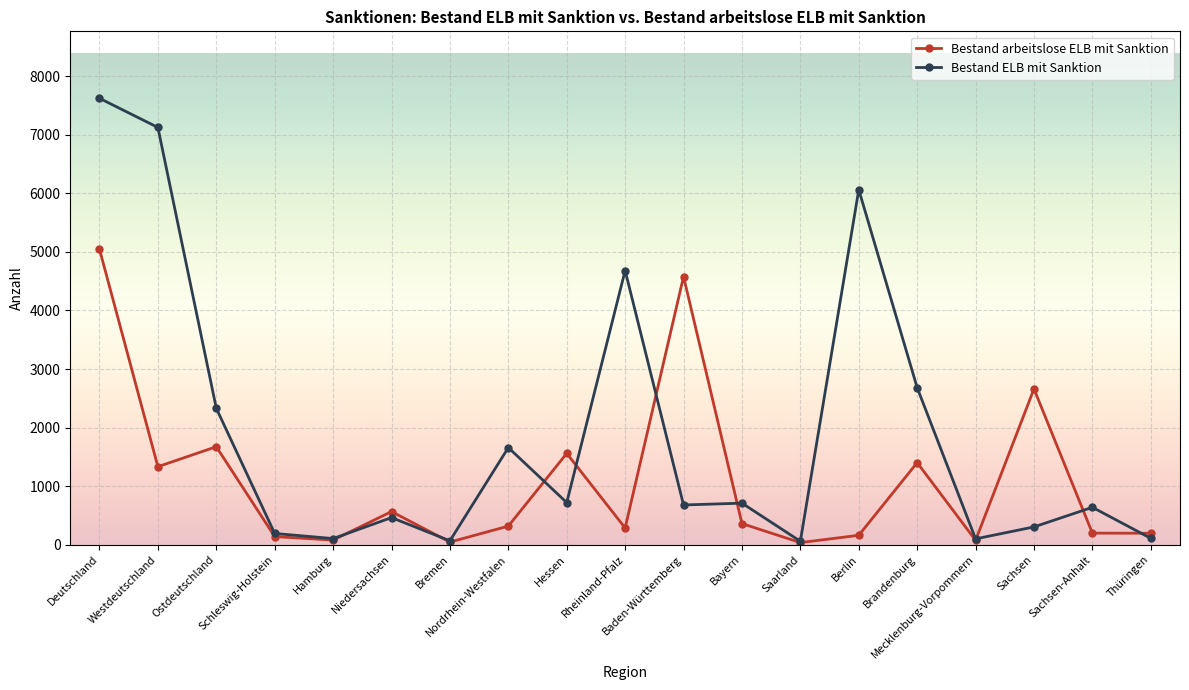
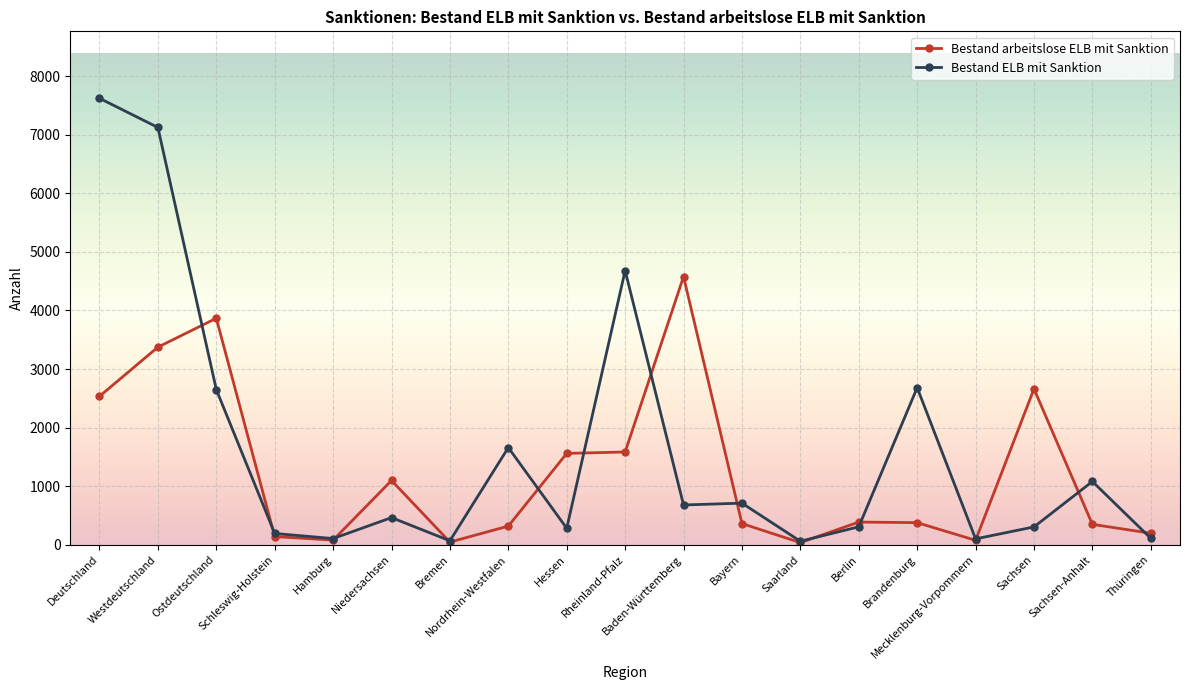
Bestand arbeitslose ELB mit Sanktion, Deutschland: 5000 -> 2500
Bestand arbeitslose ELB mit Sanktion, Westdeutschland: 1300 -> 3400
Bestand arbeitslose ELB mit Sanktion, Ostdeutschland: 1700 -> 3900
Bestand ELB mit Sanktion, Ostdeutschland: 2300 -> 2700
Bestand arbeitslose ELB mit Sanktion, Niedersachsen: 600 -> 1100
Bestand ELB mit Sanktion, Hessen: 700 -> 300
Bestand arbeitslose ELB mit Sanktion, Rheinland-Pfalz: 300 -> 1600
Bestand arbeitslose ELB mit Sanktion, Berlin: 200 -> 400
Bestand ELB mit Sanktion, Berlin: 6100 -> 300
Bestand arbeitslose ELB mit Sanktion, Brandenburg: 1400 -> 400
Bestand arbeitslose ELB mit Sanktion, Sachsen-Anhalt: 200 -> 300
Bestand ELB mit Sanktion, Sachsen-Anhalt: 600 -> 1100
